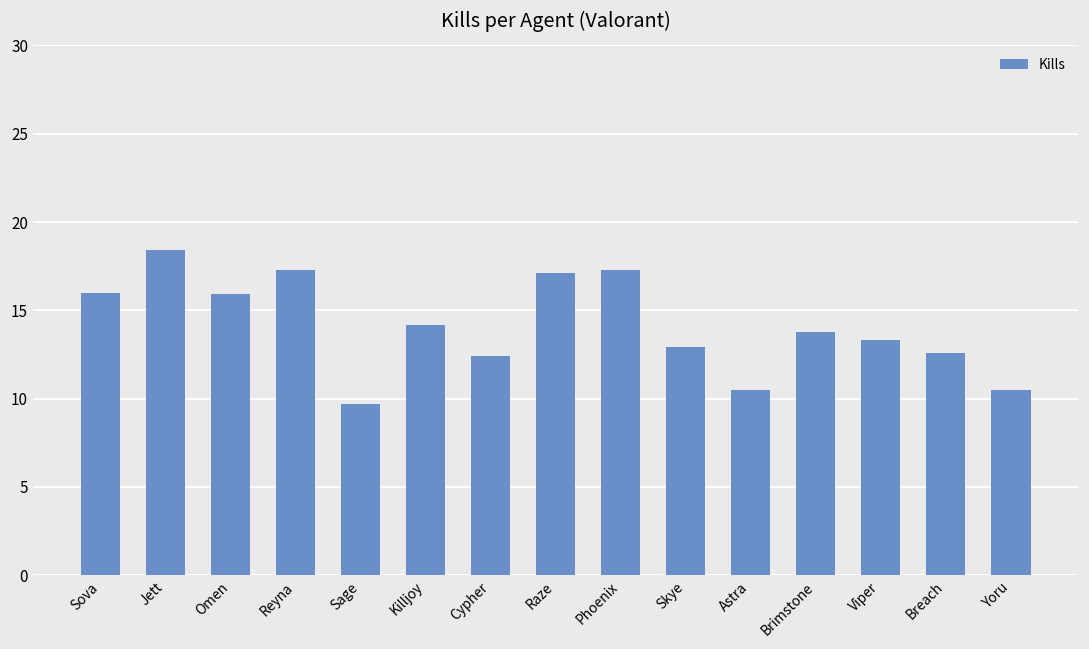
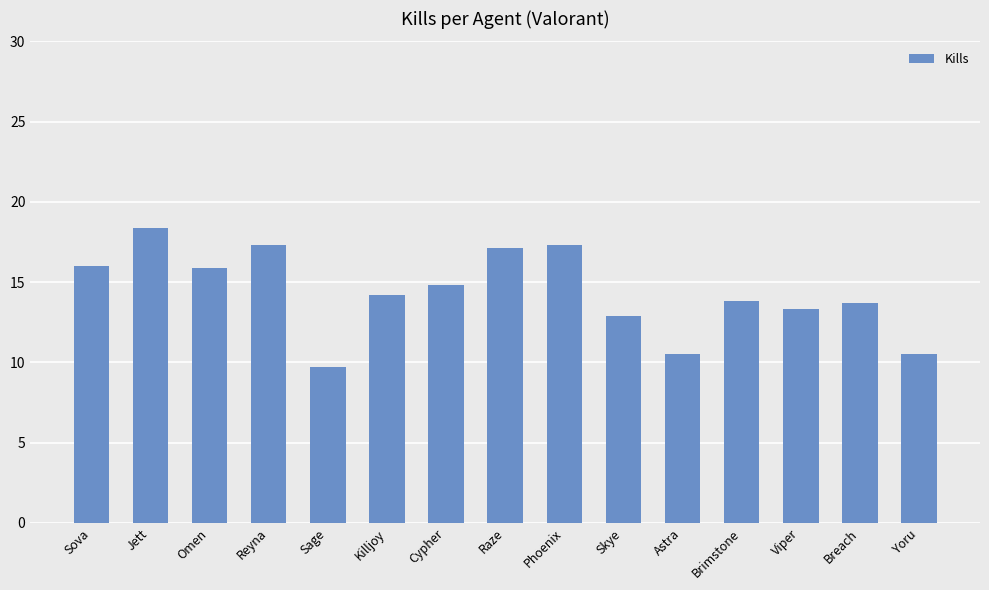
Cypher: 12.4 -> 14.8
Breach: 12.6 -> 13.7
